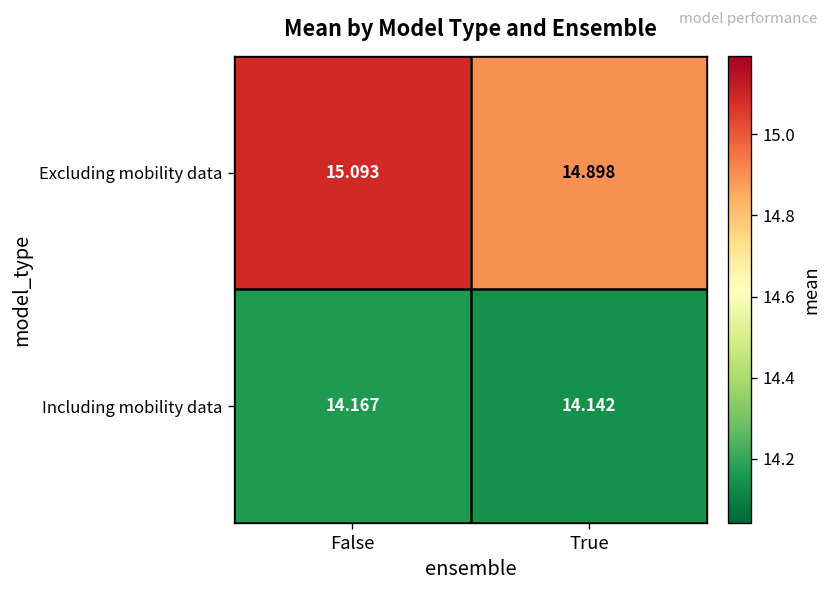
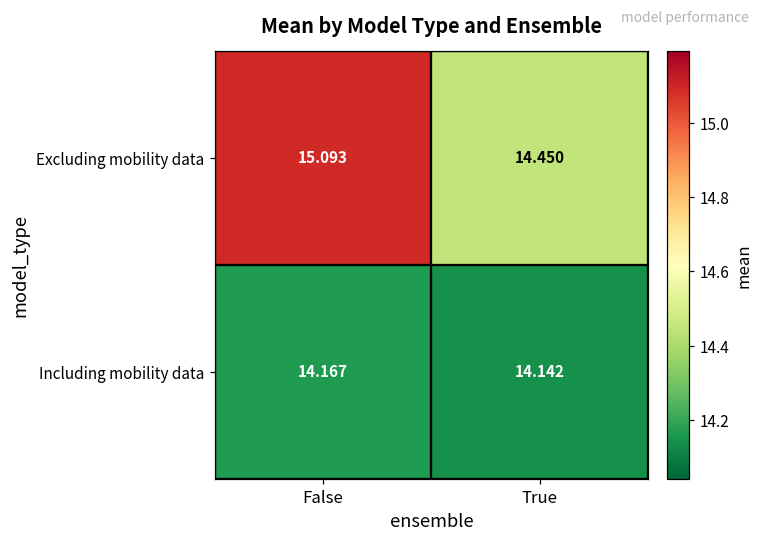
Excluding mobility data, True: 14.898 -> 14.450
